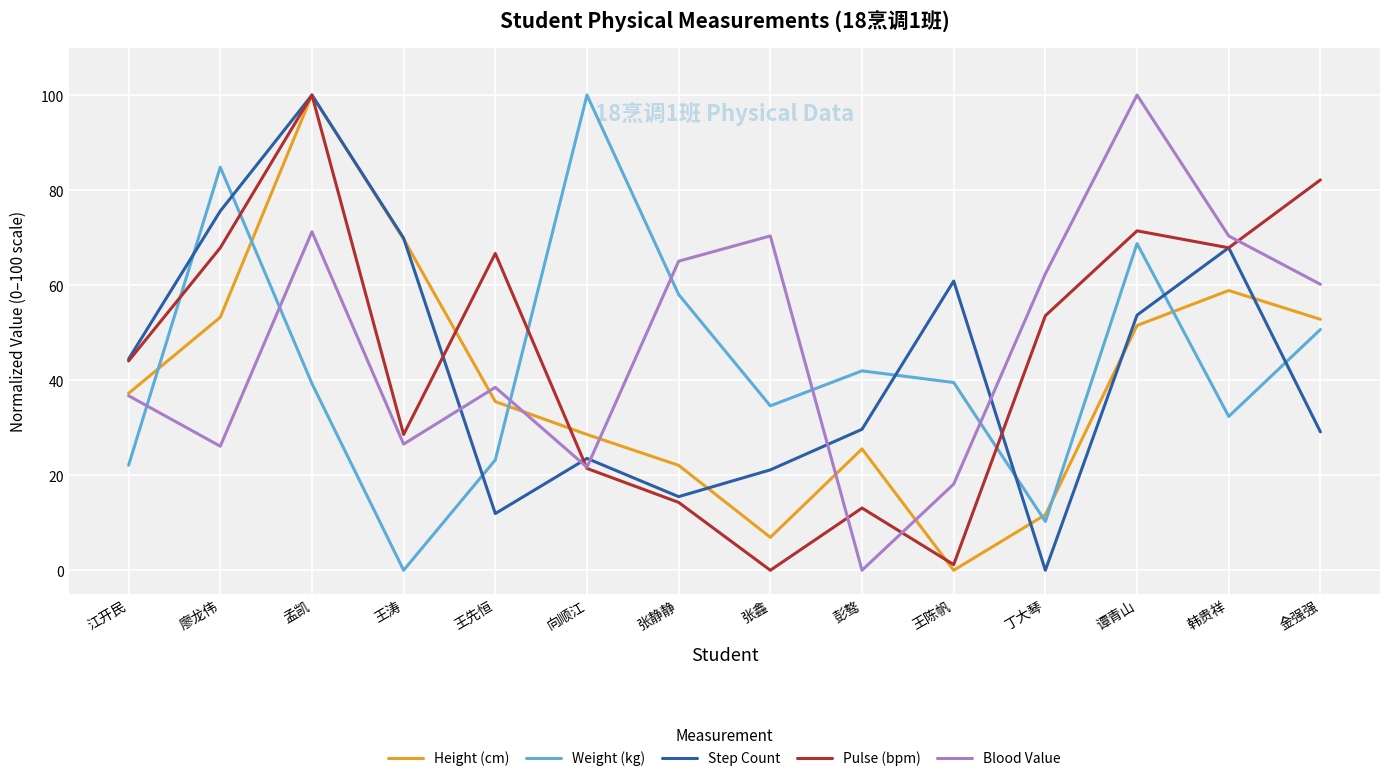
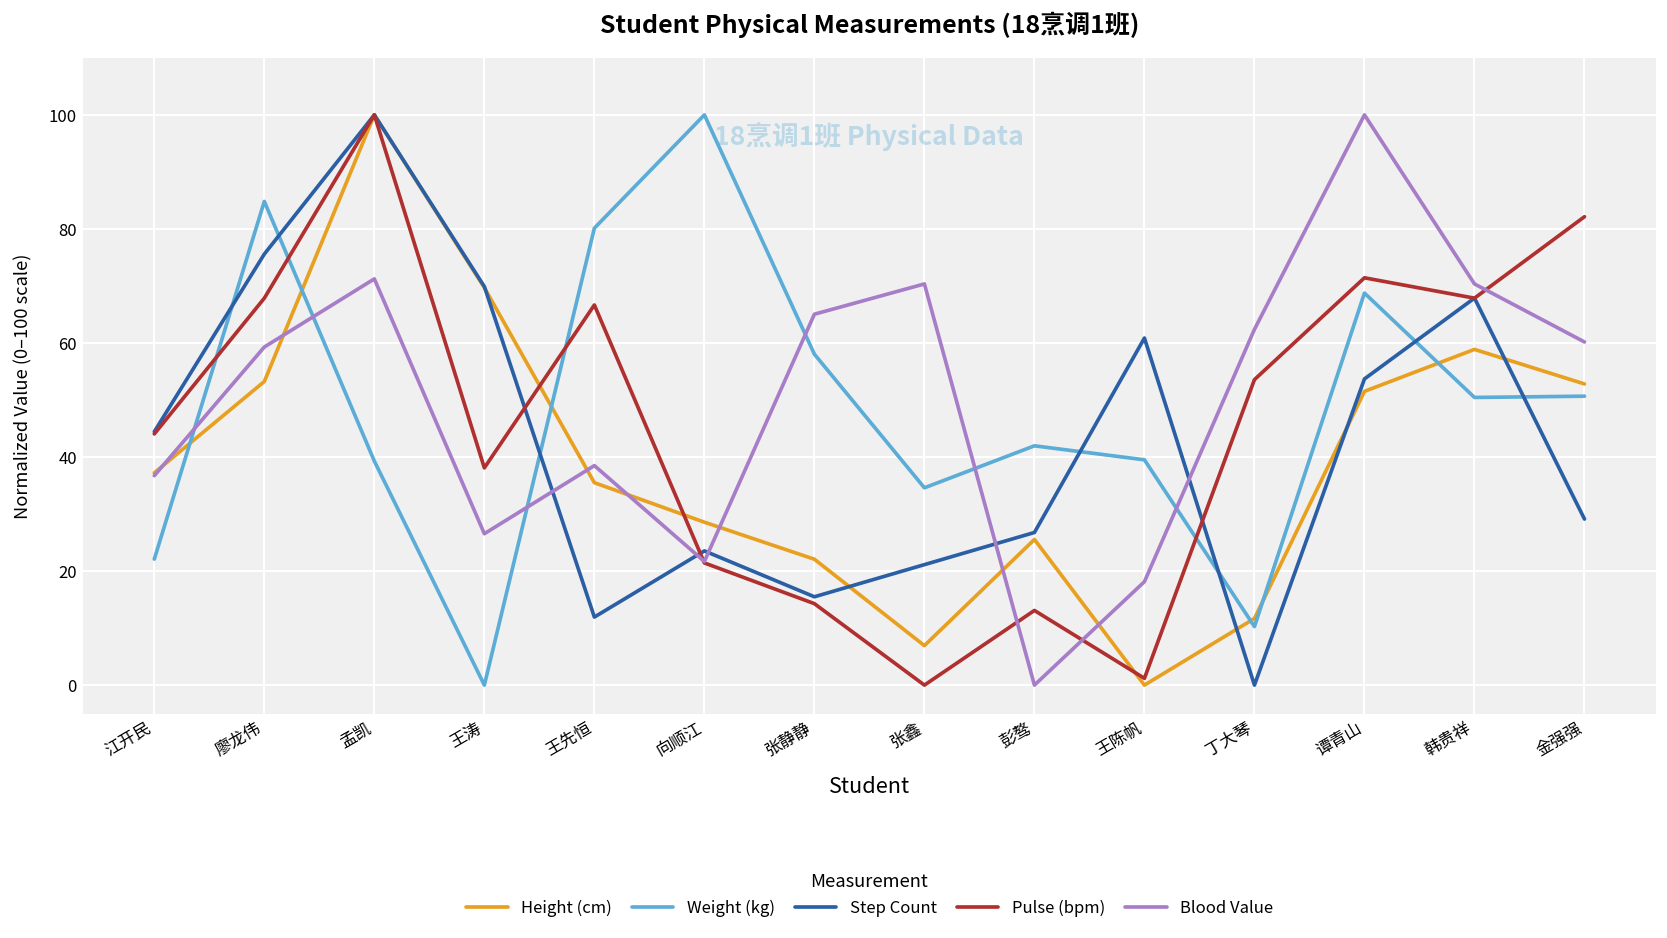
Blood Value, 廖龙伟: 26 -> 59
Pulse (bpm), 王涛: 29 -> 38
Weight (kg), 王先恒: 23 -> 80
Step Count, 彭骜: 30 -> 27
Weight (kg), 韩贵祥: 32 -> 50
